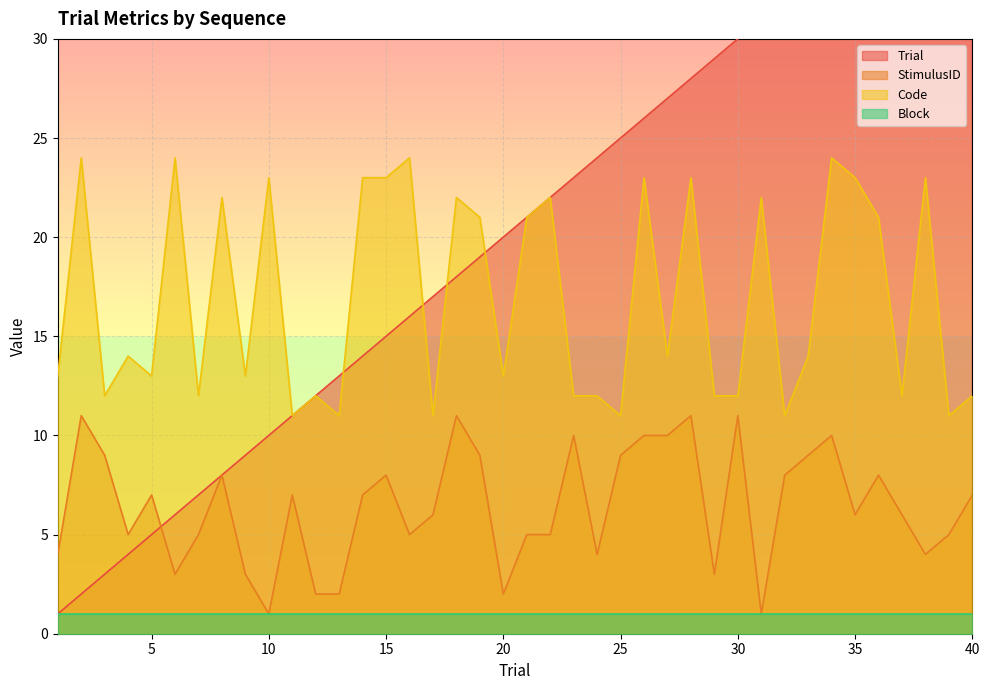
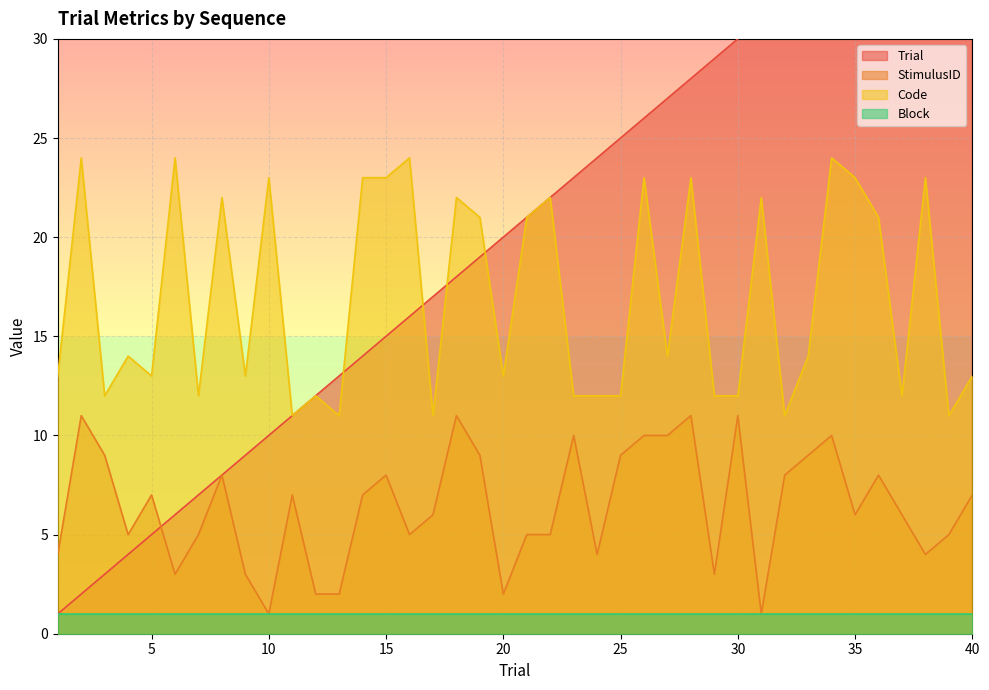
Code, 25: 11 -> 12
Code, 40: 12 -> 13
